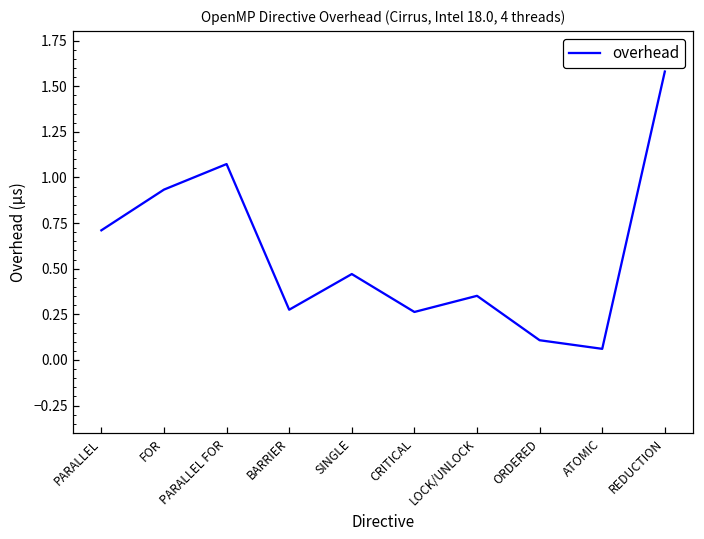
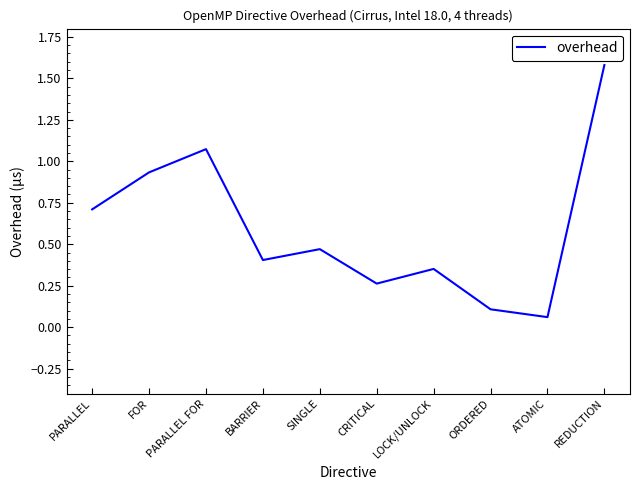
BARRIER: 0.28 -> 0.40
